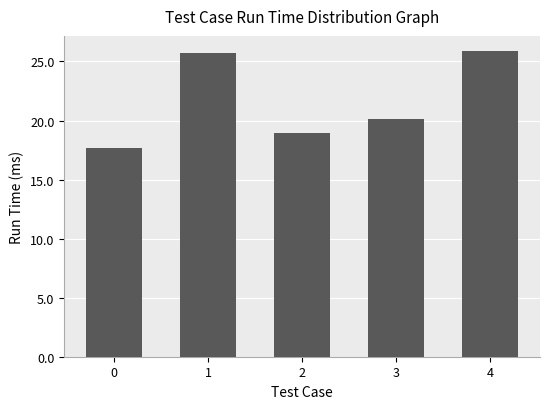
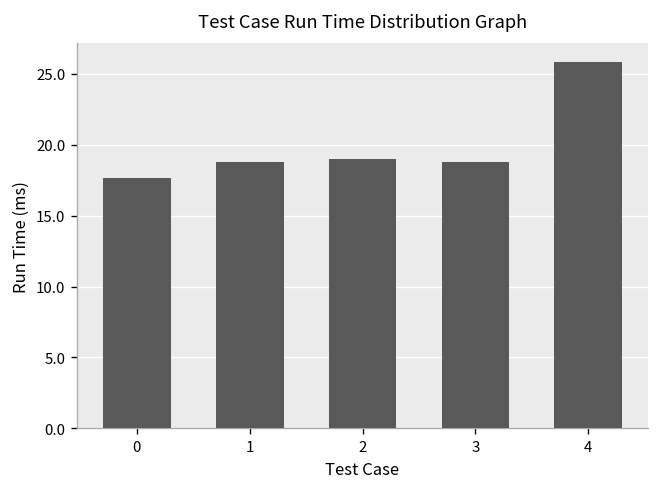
1: 25.8 -> 18.8
3: 20.1 -> 18.8
